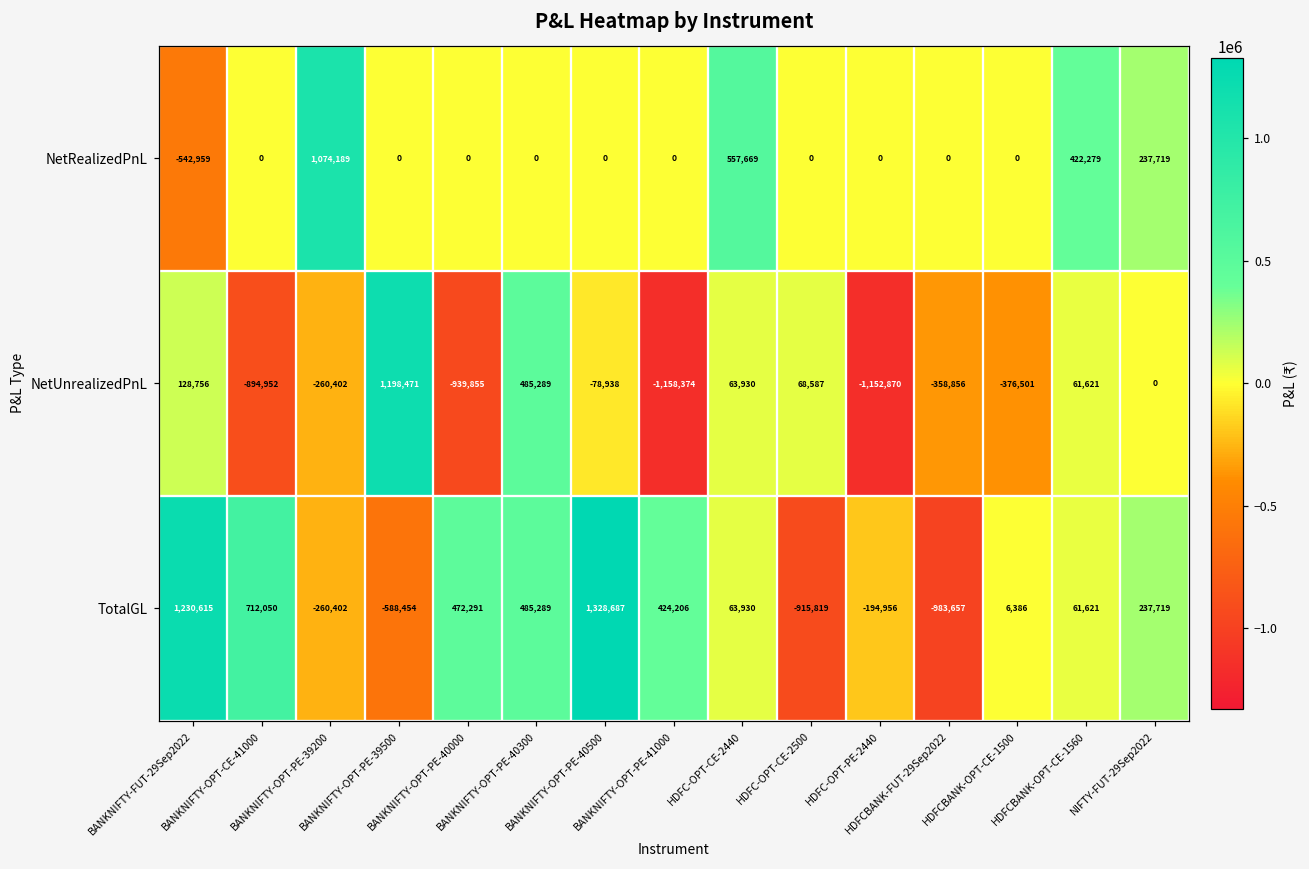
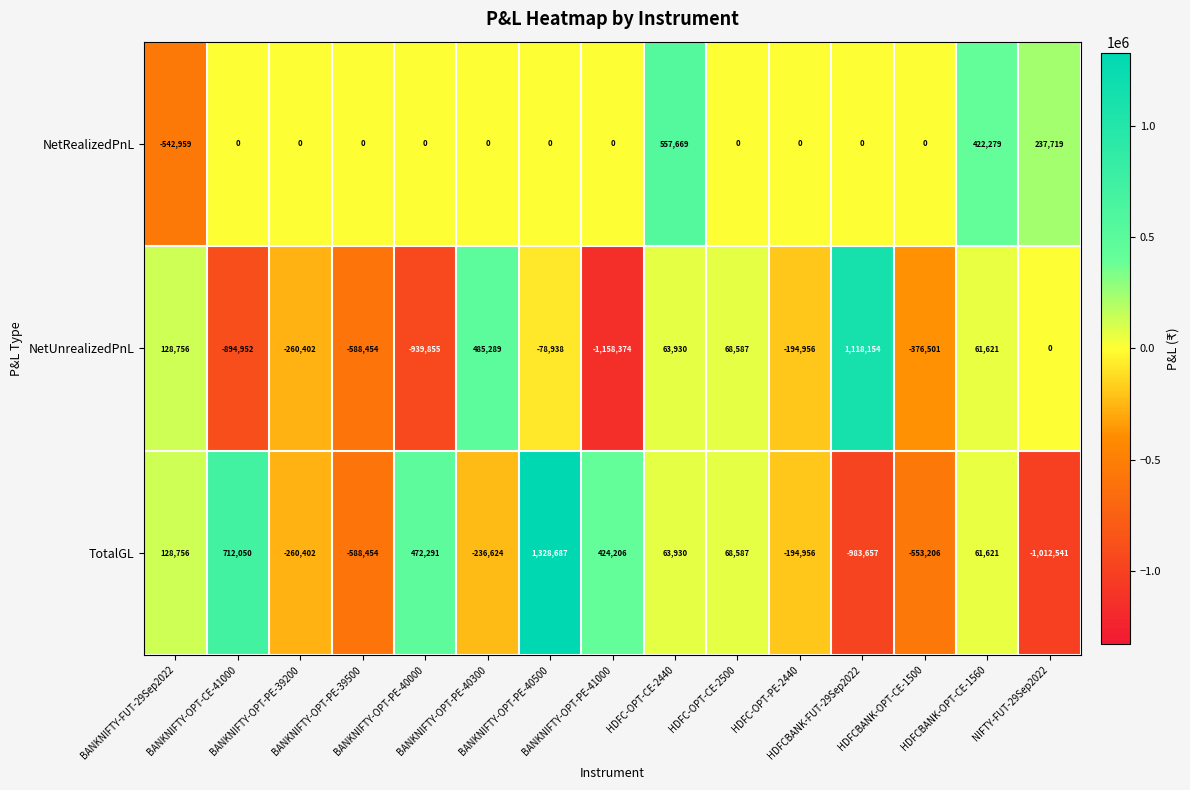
NetRealizedPnL, BANKNIFTY-OPT-PE-39200: 1,074,189 -> 0
NetUnrealizedPnL, BANKNIFTY-OPT-PE-39500: 1,198,471 -> -588,454
NetUnrealizedPnL, HDFC-OPT-PE-2440: -1,152,870 -> -194,956
NetUnrealizedPnL, HDFCBANK-FUT-29Sep2022: -358,856 -> 1,118,154
TotalGL, BANKNIFTY-FUT-29Sep2022: 1,230,615 -> 128,756
TotalGL, BANKNIFTY-OPT-PE-40300: 485,289 -> -236,624
TotalGL, HDFC-OPT-CE-2500: -915,819 -> 68,587
TotalGL, HDFCBANK-OPT-CE-1500: 6,386 -> -553,206
TotalGL, NIFTY-FUT-29Sep2022: 237,719 -> -1,012,541
